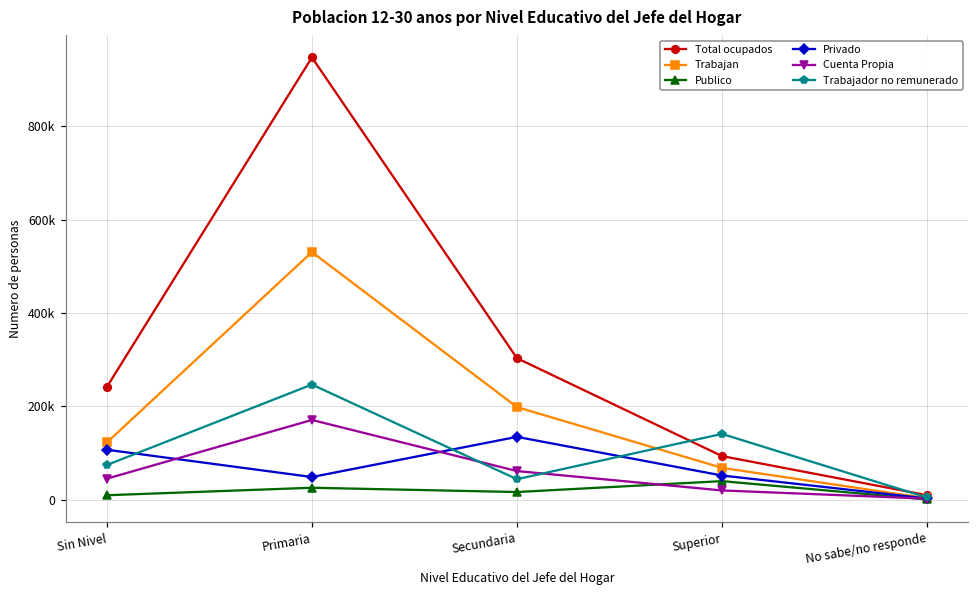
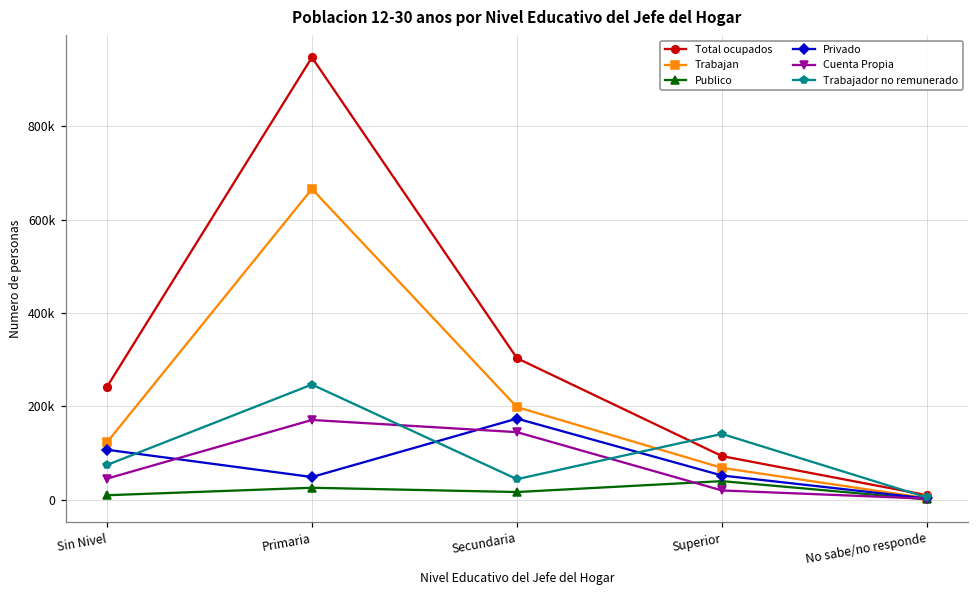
Trabajan, Primaria: 530000 -> 670000
Privado, Secundaria: 130000 -> 170000
Cuenta Propia, Secundaria: 60000 -> 140000
